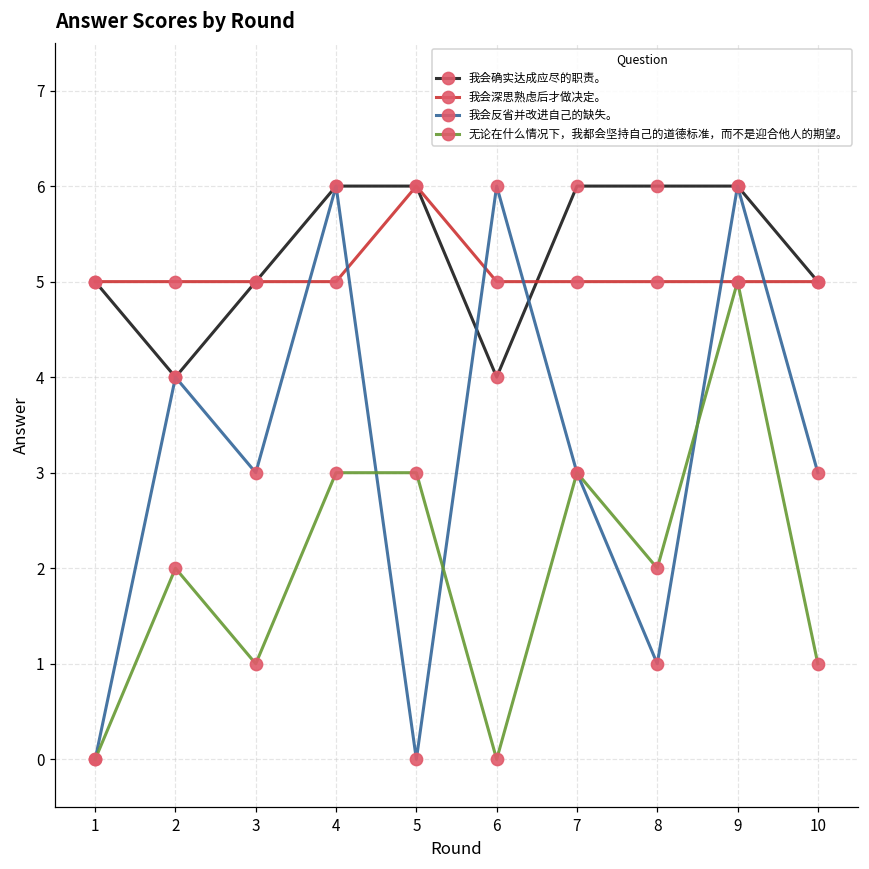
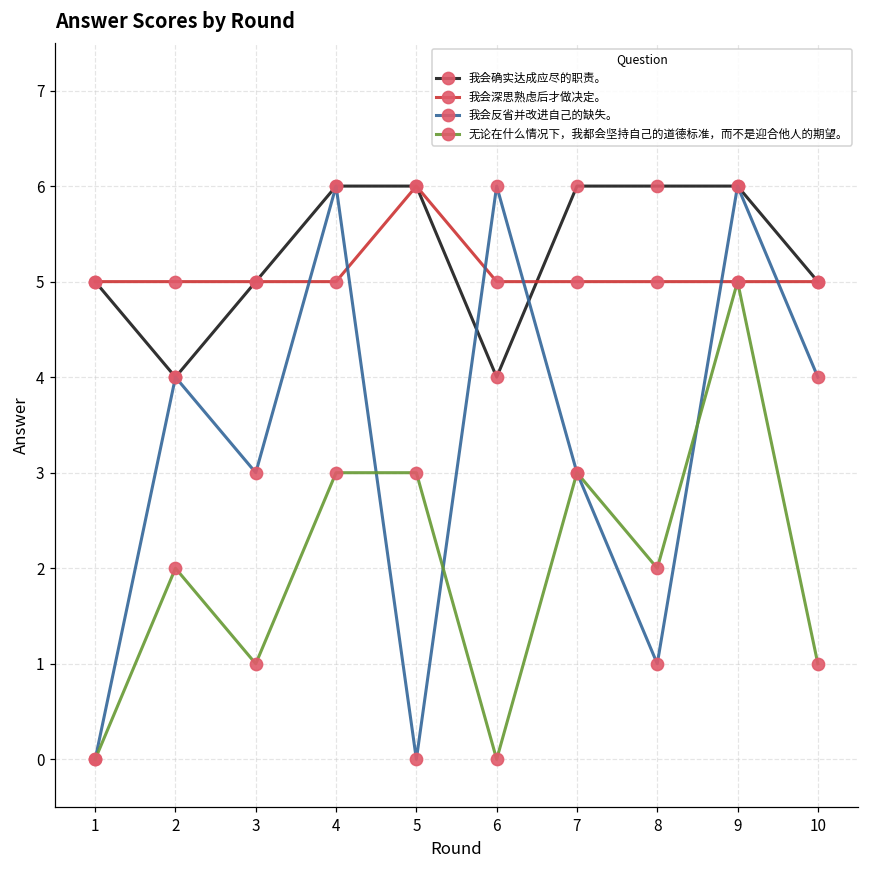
我会反省并改进自己的缺失。, 10: 3 -> 4
